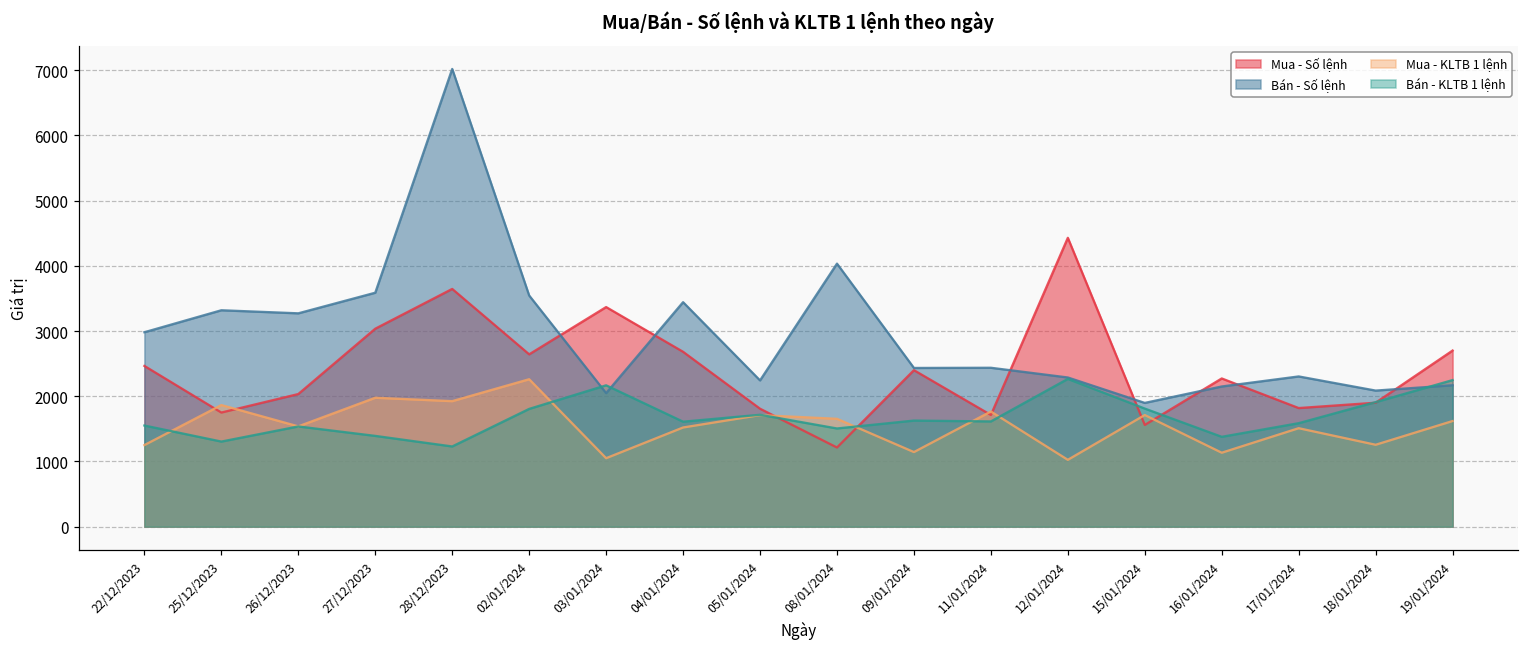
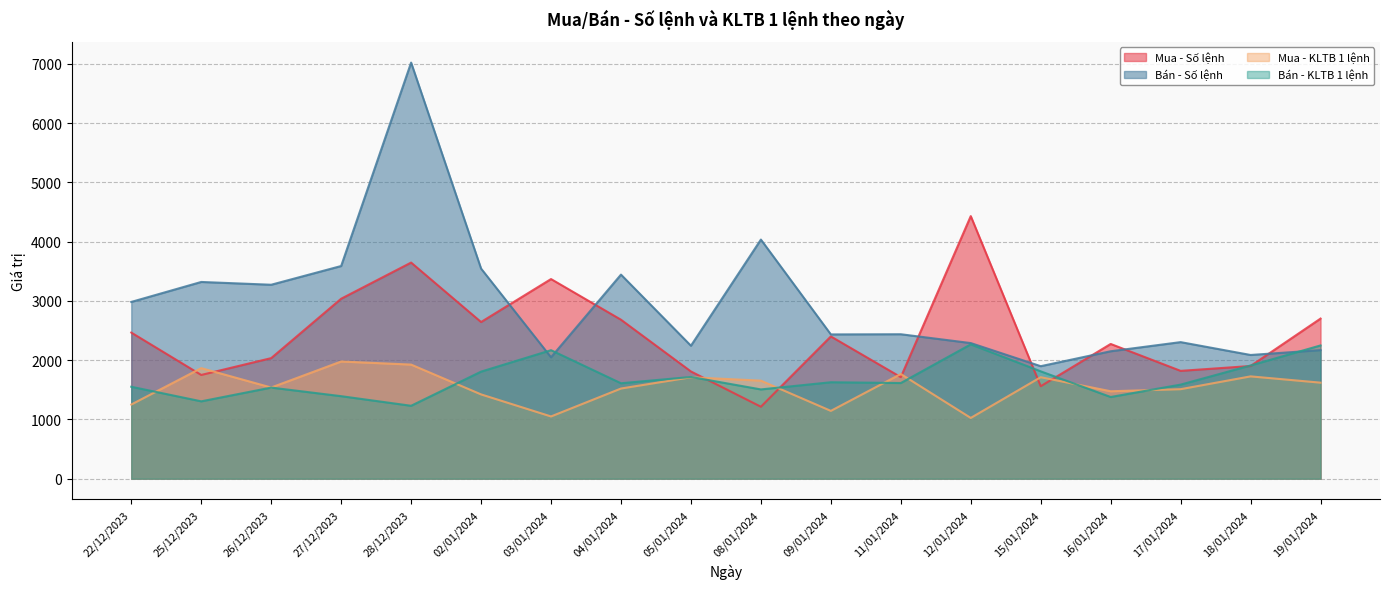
Mua - KLTB 1 lệnh, 02/01/2024: 2300 -> 1400
Mua - KLTB 1 lệnh, 16/01/2024: 1100 -> 1500
Mua - KLTB 1 lệnh, 18/01/2024: 1300 -> 1700
